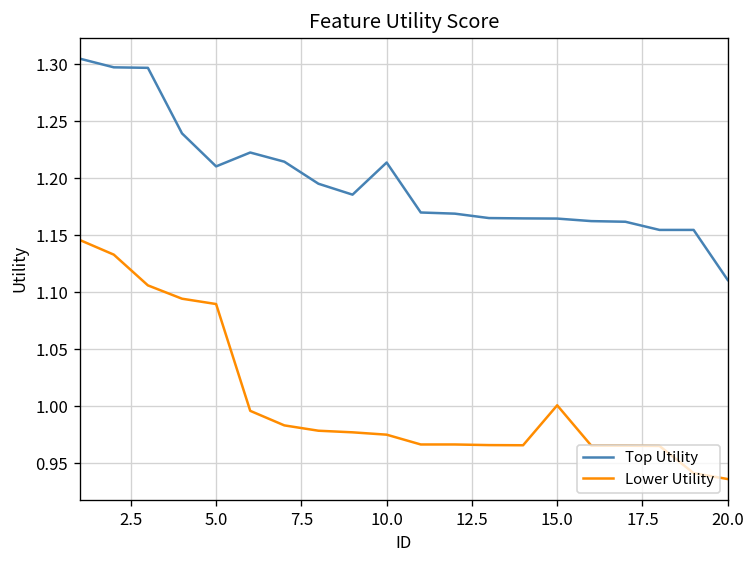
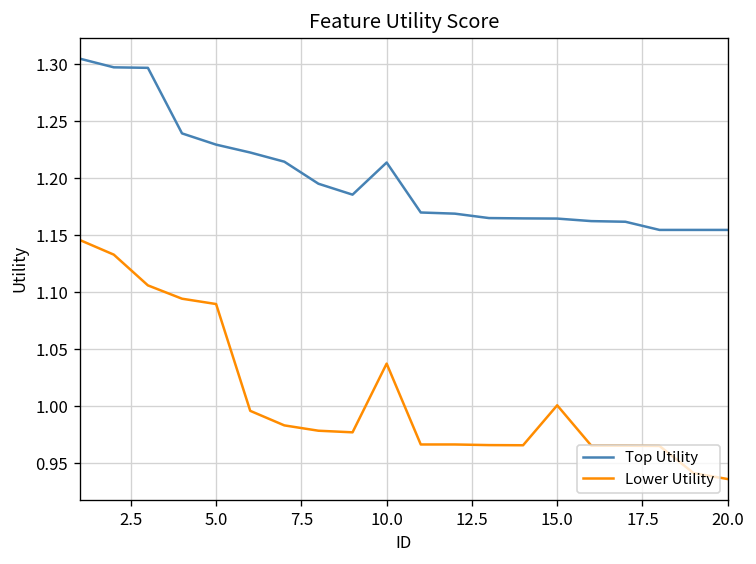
Top Utility, 5.0: 1.21 -> 1.23
Lower Utility, 10.0: 0.98 -> 1.04
Top Utility, 20.0: 1.11 -> 1.15
